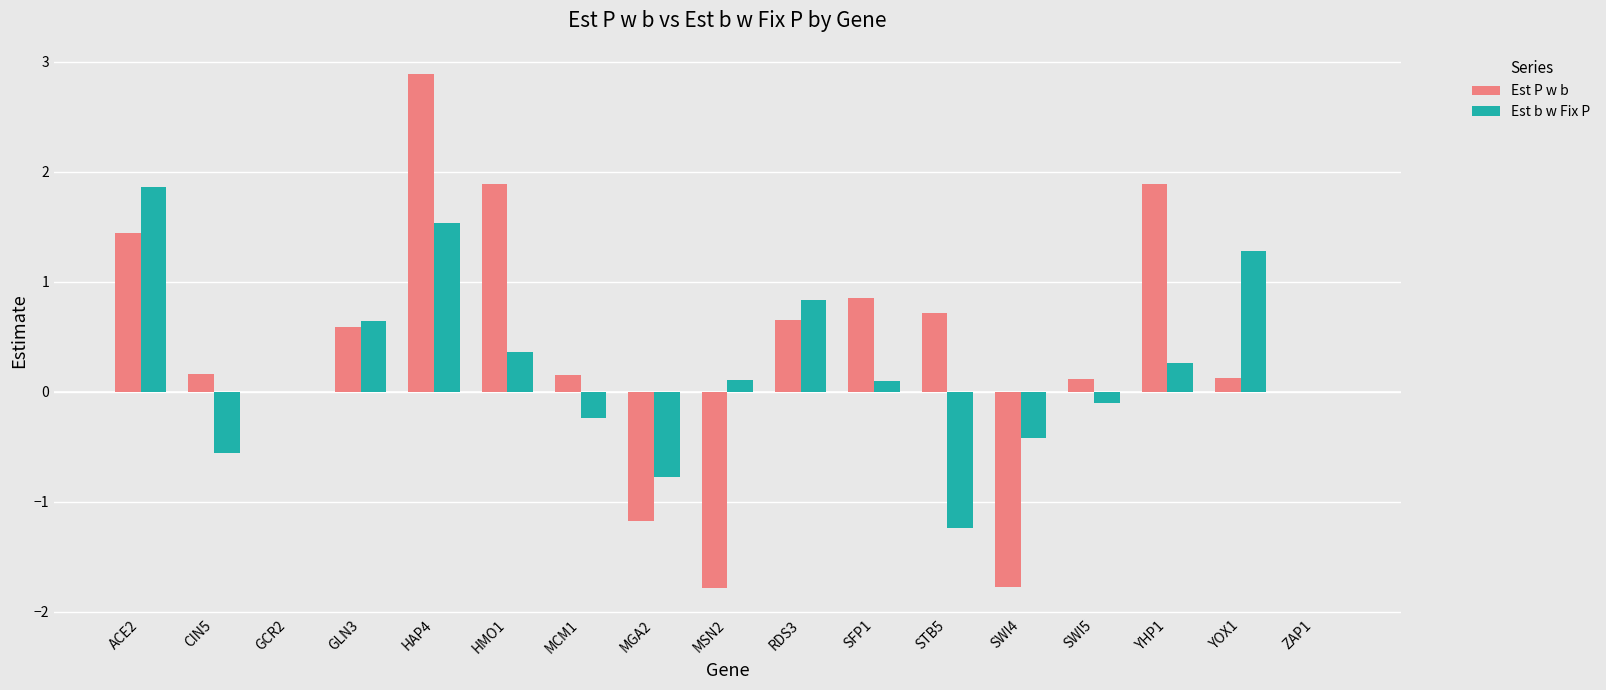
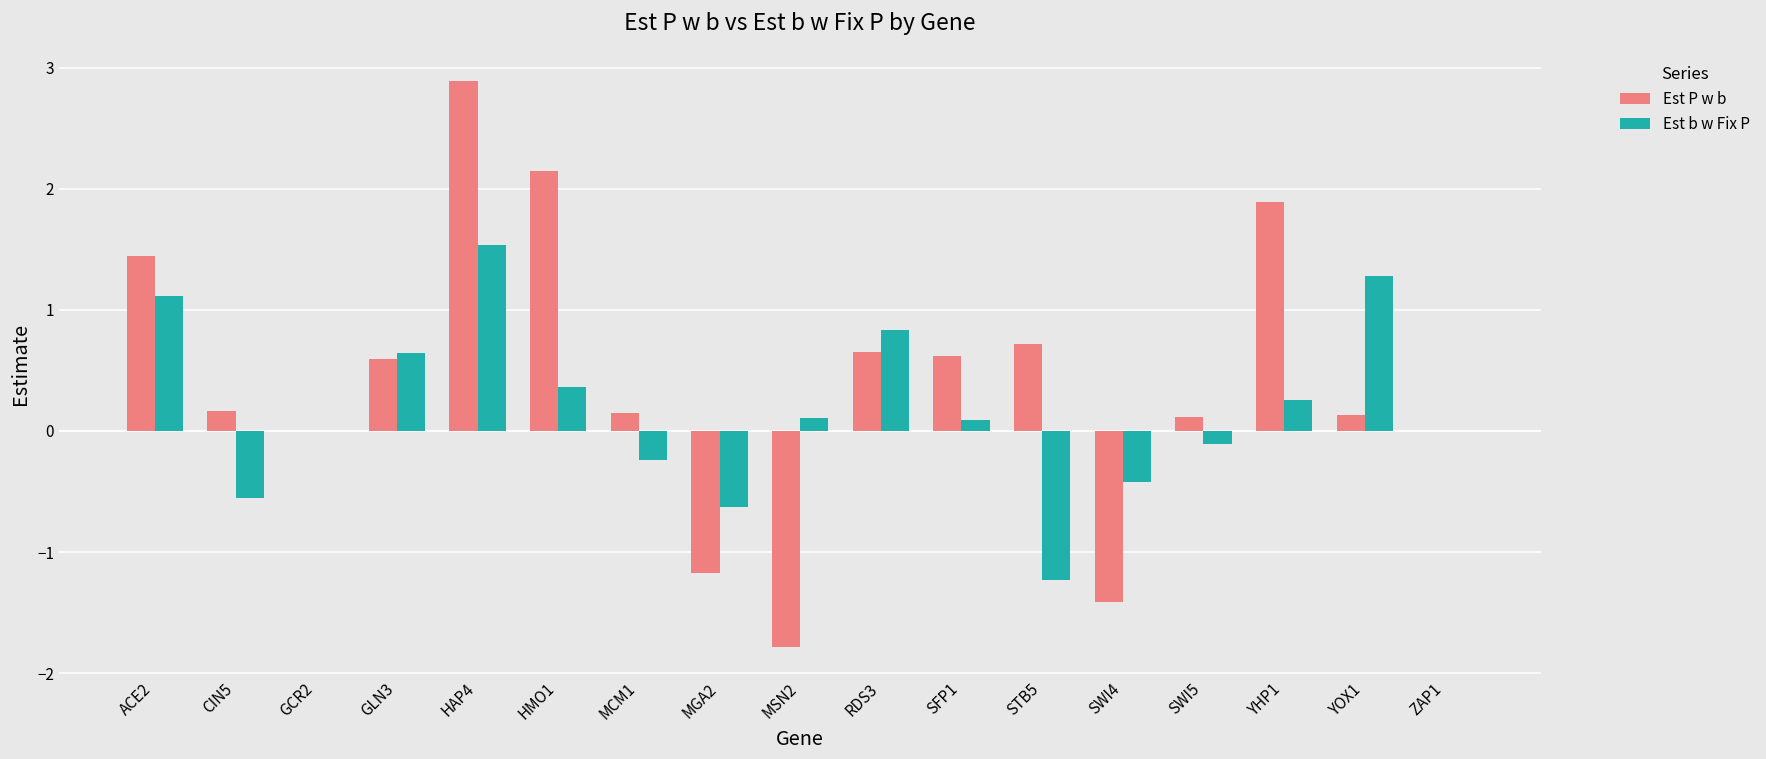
Est b w Fix P, ACE2: 1.86 -> 1.11
Est P w b, HMO1: 1.89 -> 2.14
Est b w Fix P, MGA2: -0.78 -> -0.63
Est P w b, SFP1: 0.86 -> 0.62
Est P w b, SWI4: -1.77 -> -1.42
